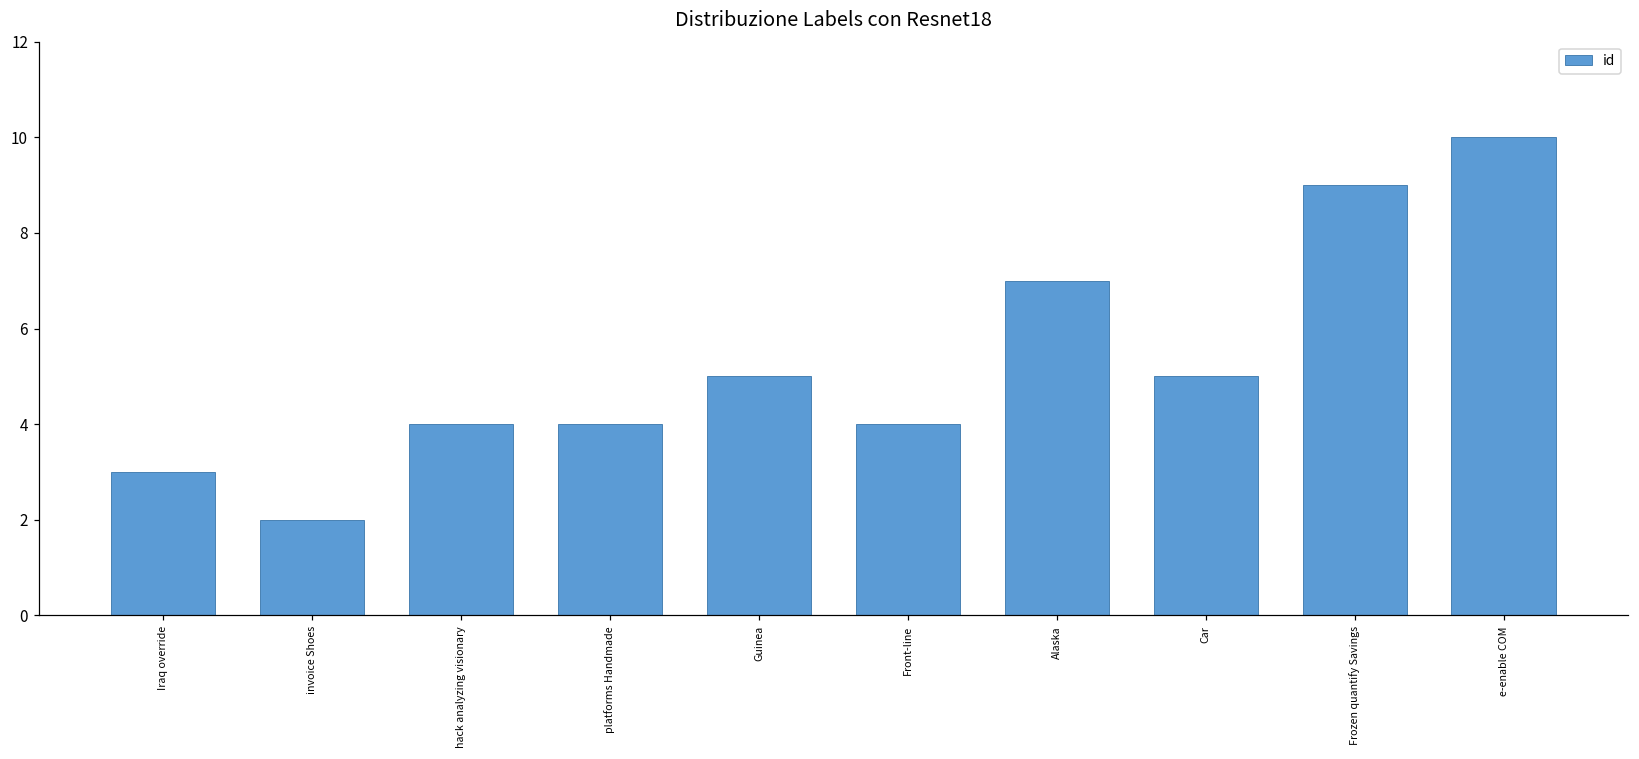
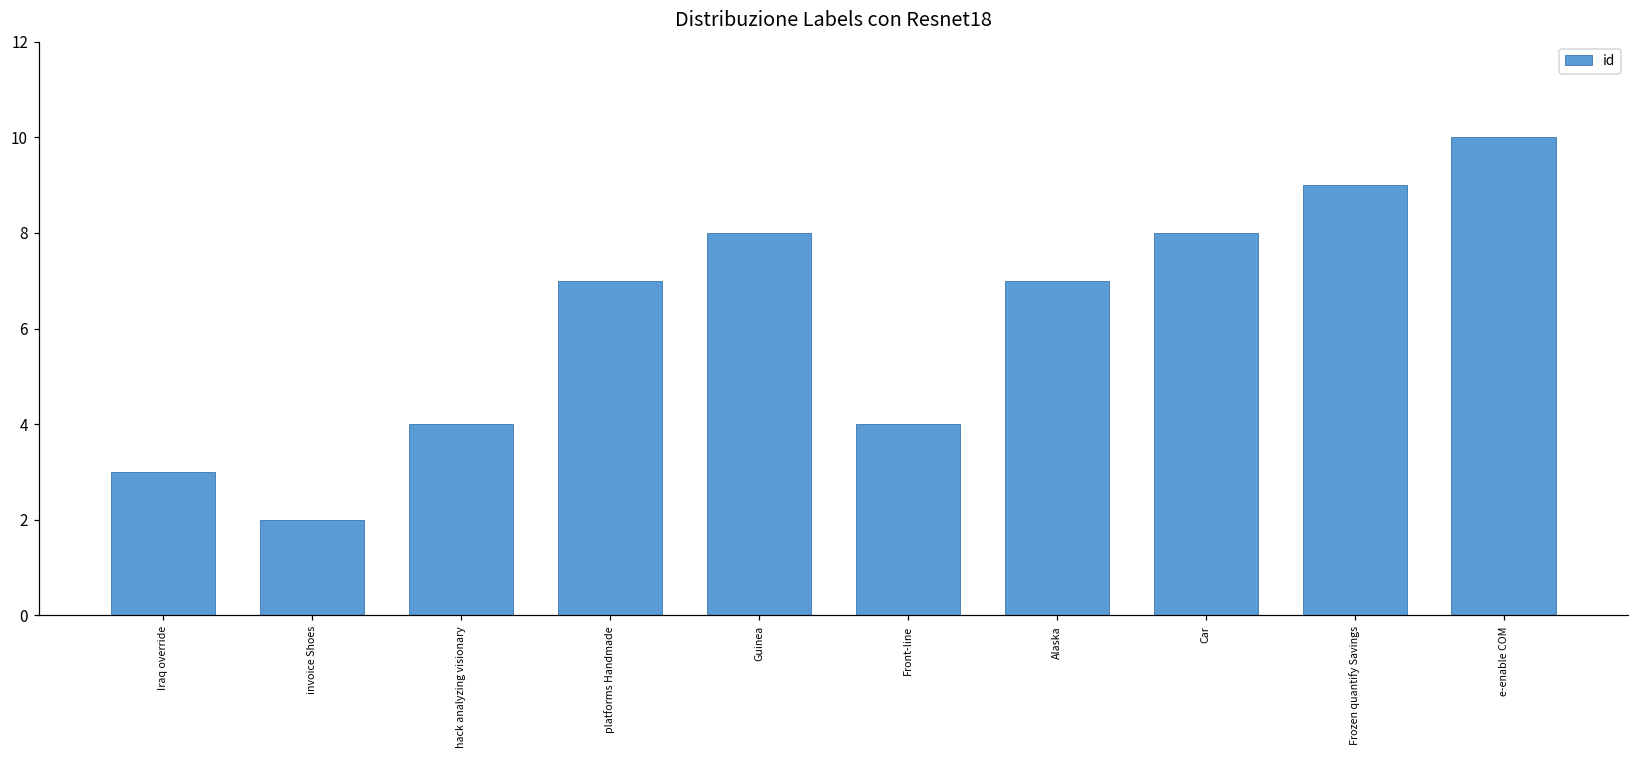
platforms Handmade: 4 -> 7
Guinea: 5 -> 8
Car: 5 -> 8
